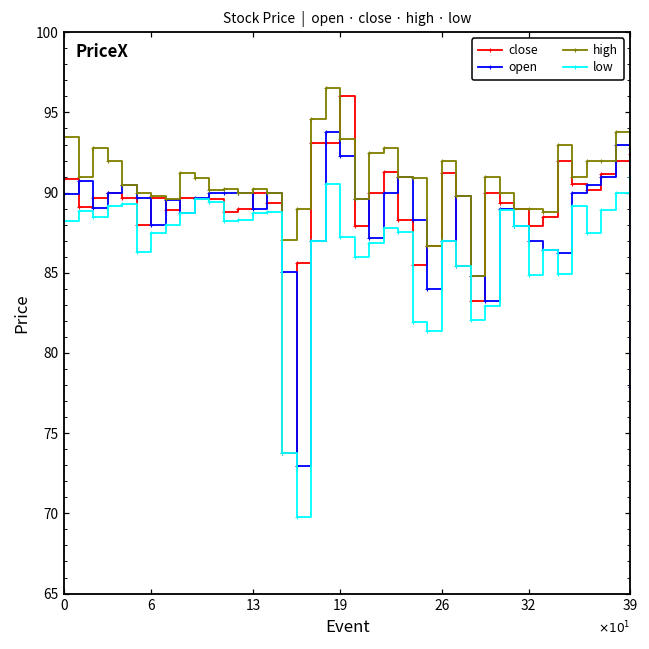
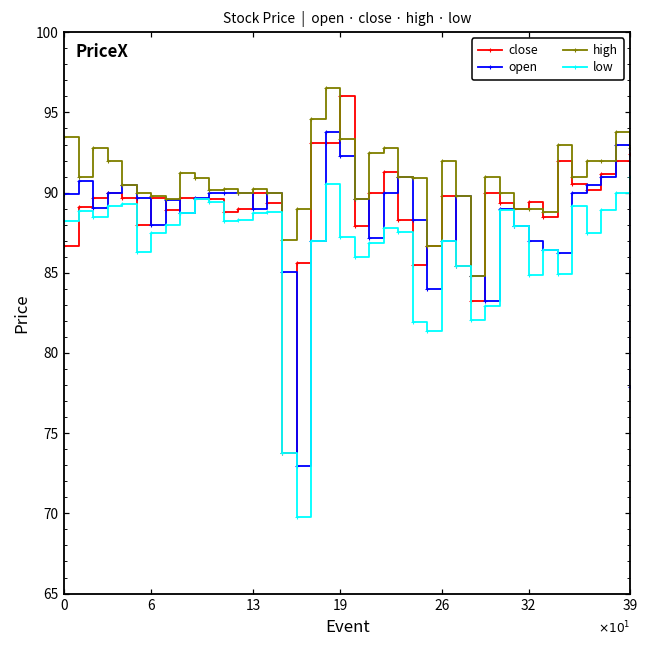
close, 0: 90.9 -> 86.7
close, 26: 91.2 -> 89.8
close, 32: 87.9 -> 89.4
